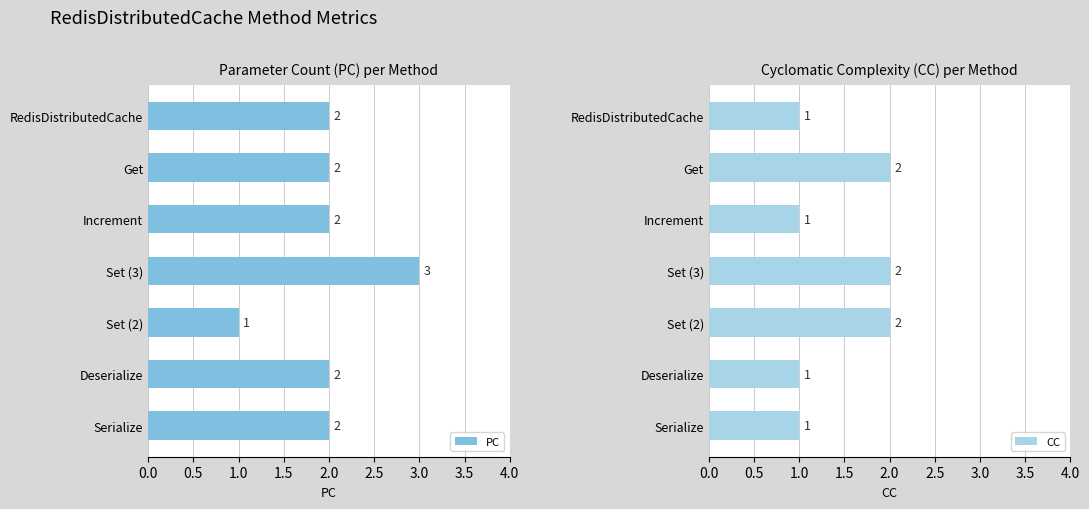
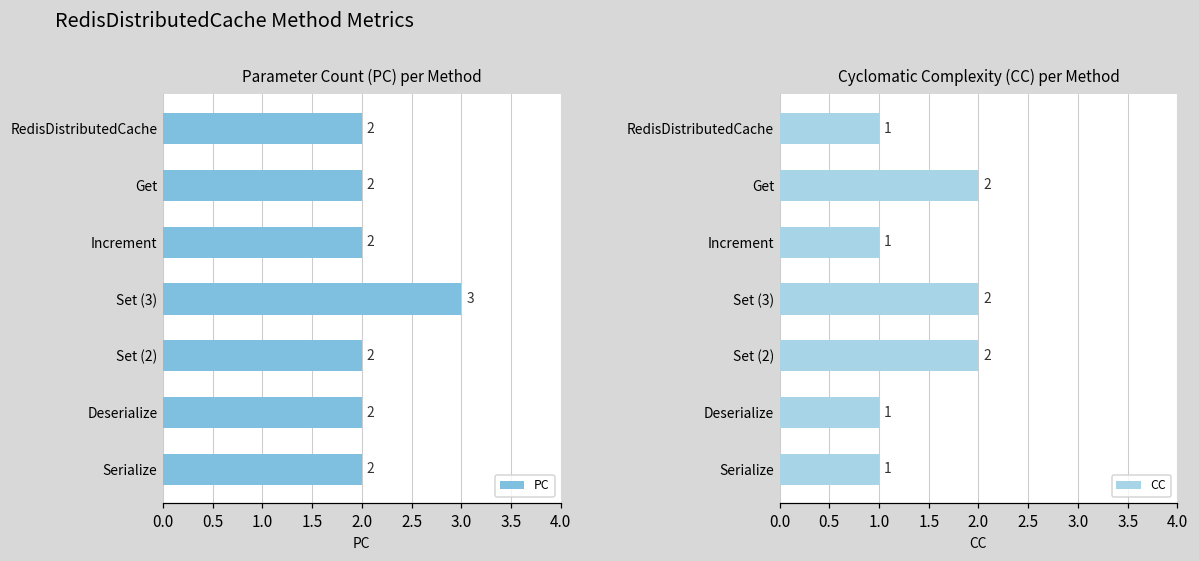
Parameter Count (PC) per Method, Set (2): 1 -> 2
